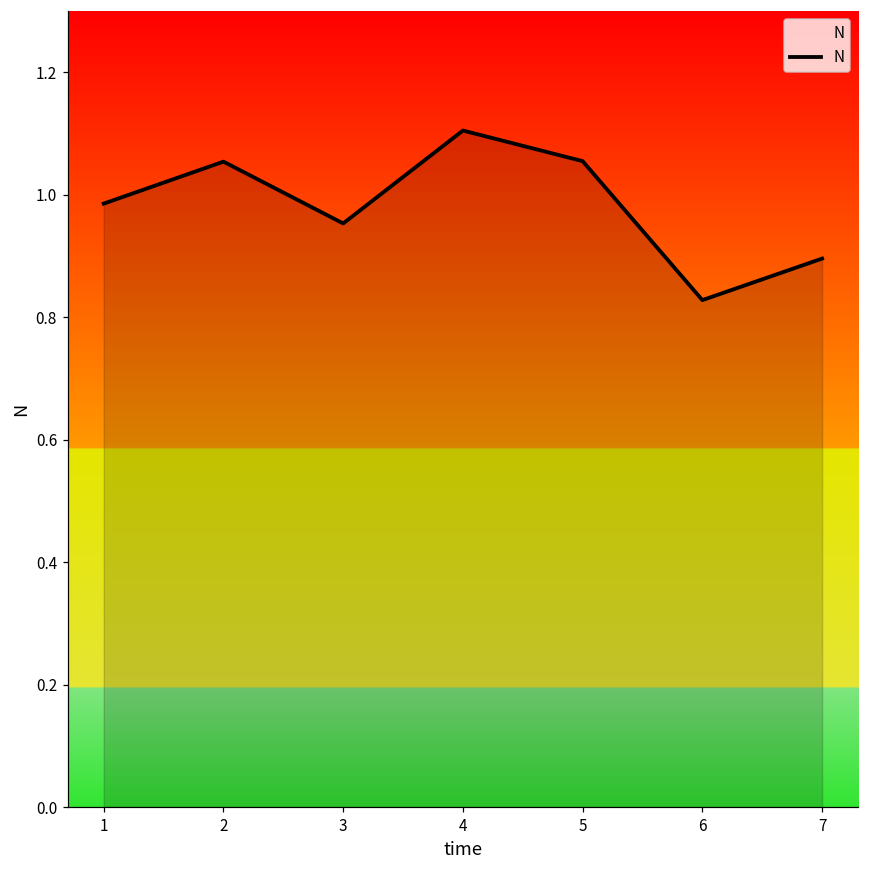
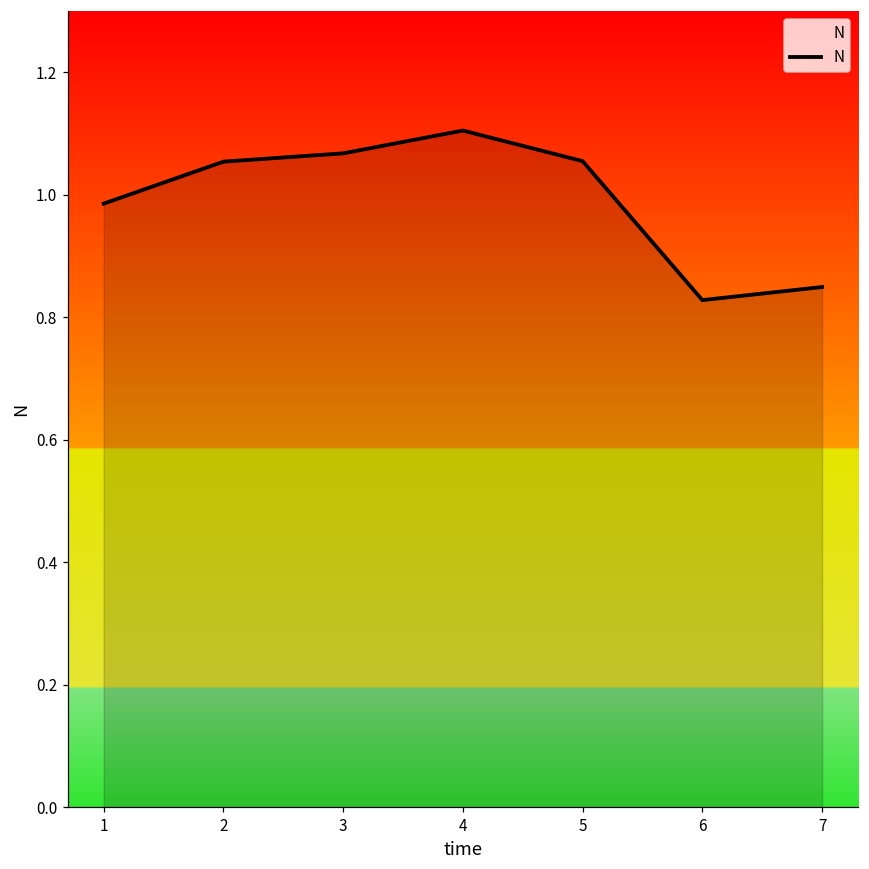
3: 0.95 -> 1.07
7: 0.90 -> 0.85
